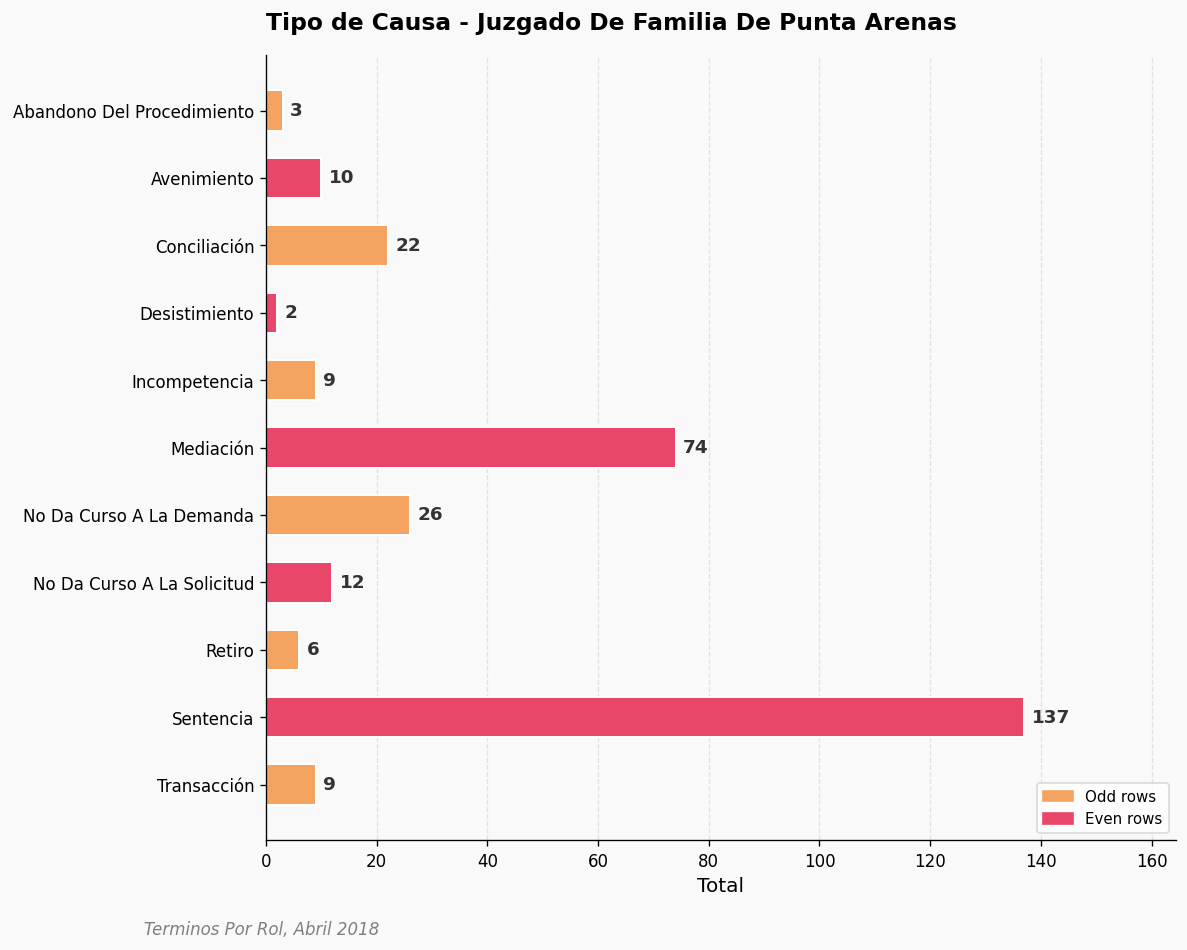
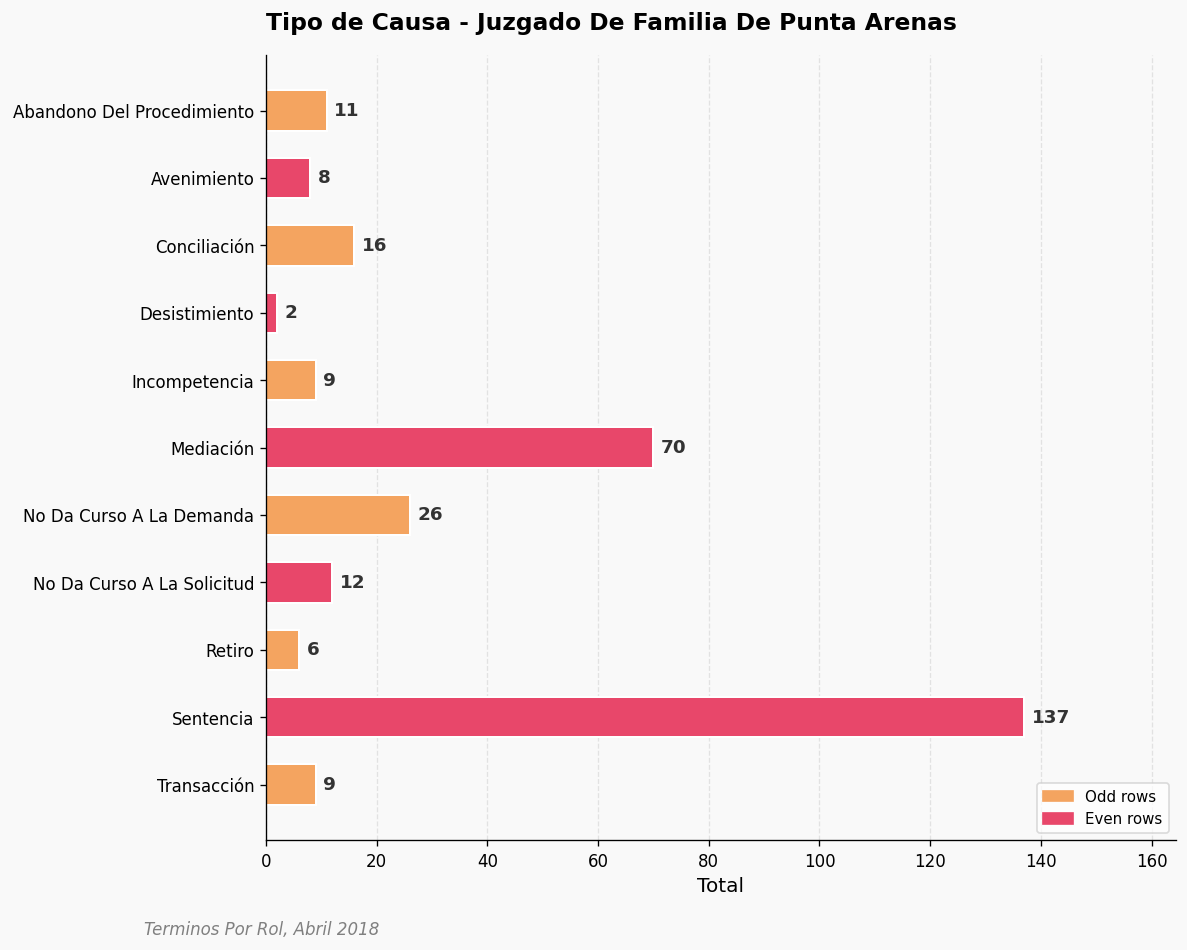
Abandono Del Procedimiento: 3 -> 11
Avenimiento: 10 -> 8
Conciliación: 22 -> 16
Mediación: 74 -> 70
